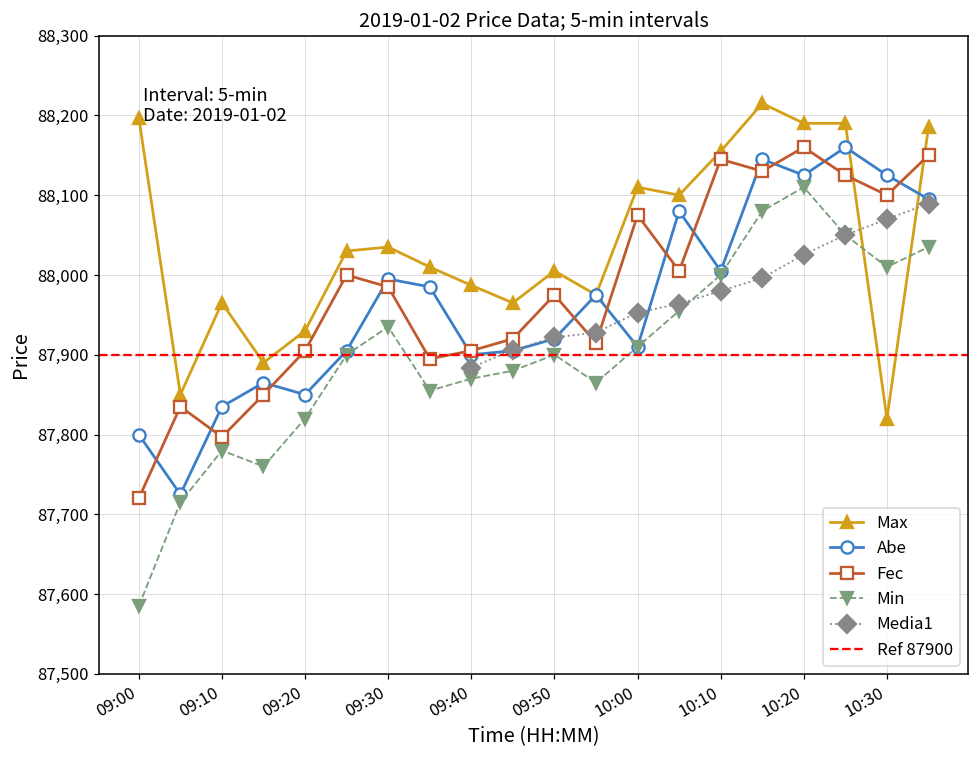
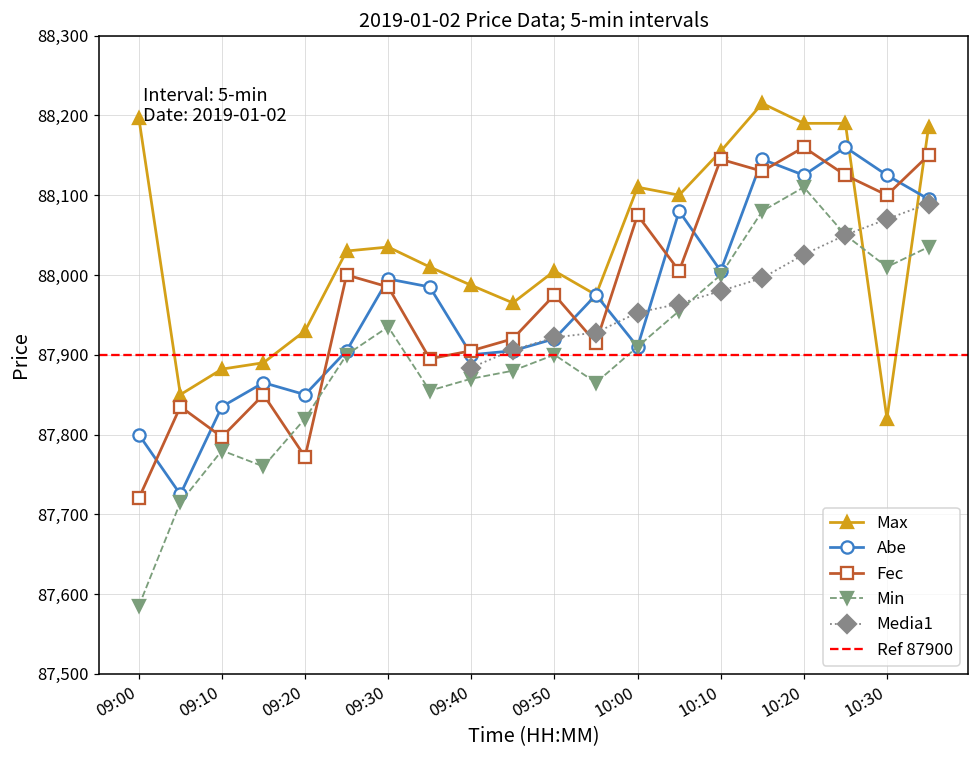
Max, 09:10: 87,970 -> 87,880
Fec, 09:20: 87,910 -> 87,770
